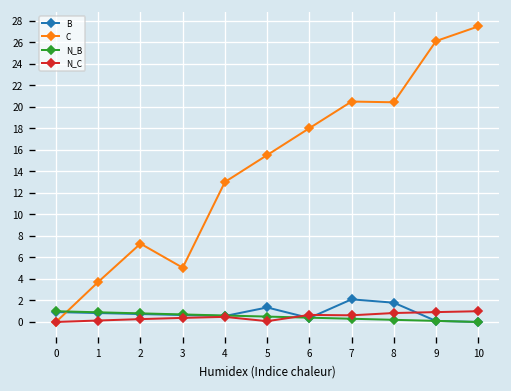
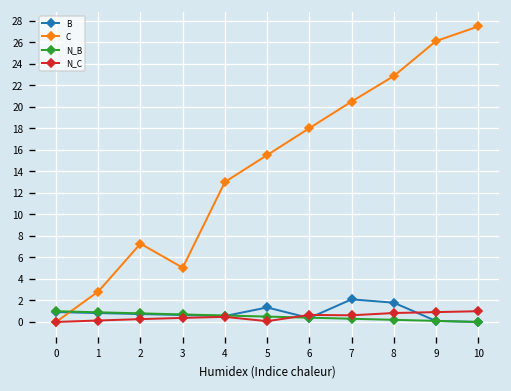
C, 1: 4 -> 3
C, 8: 20 -> 23
